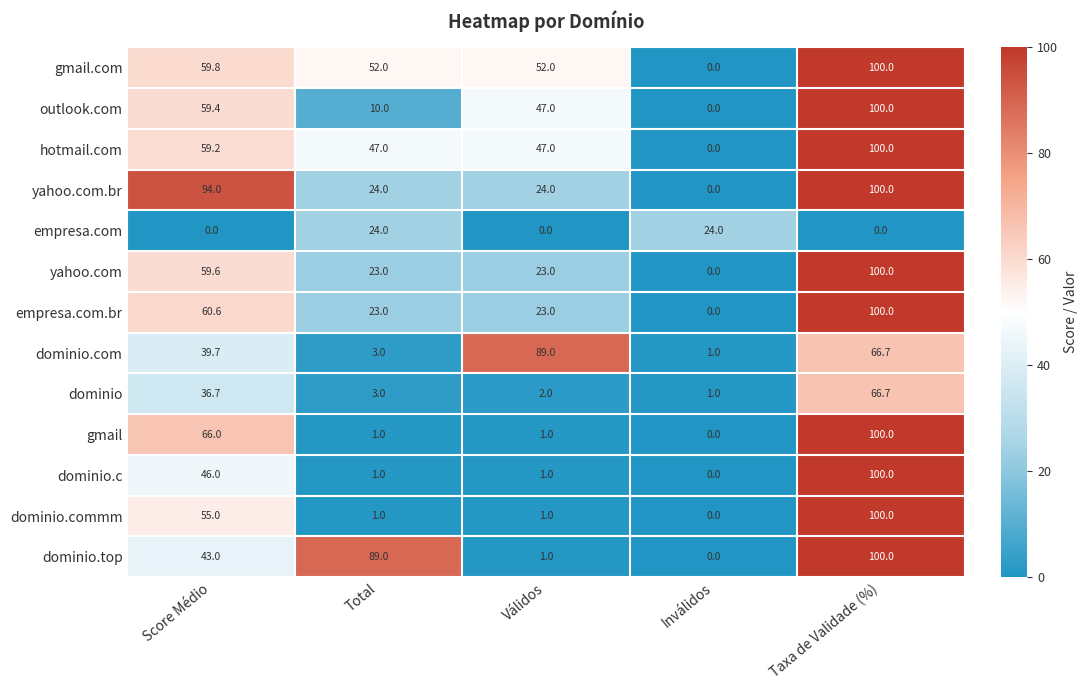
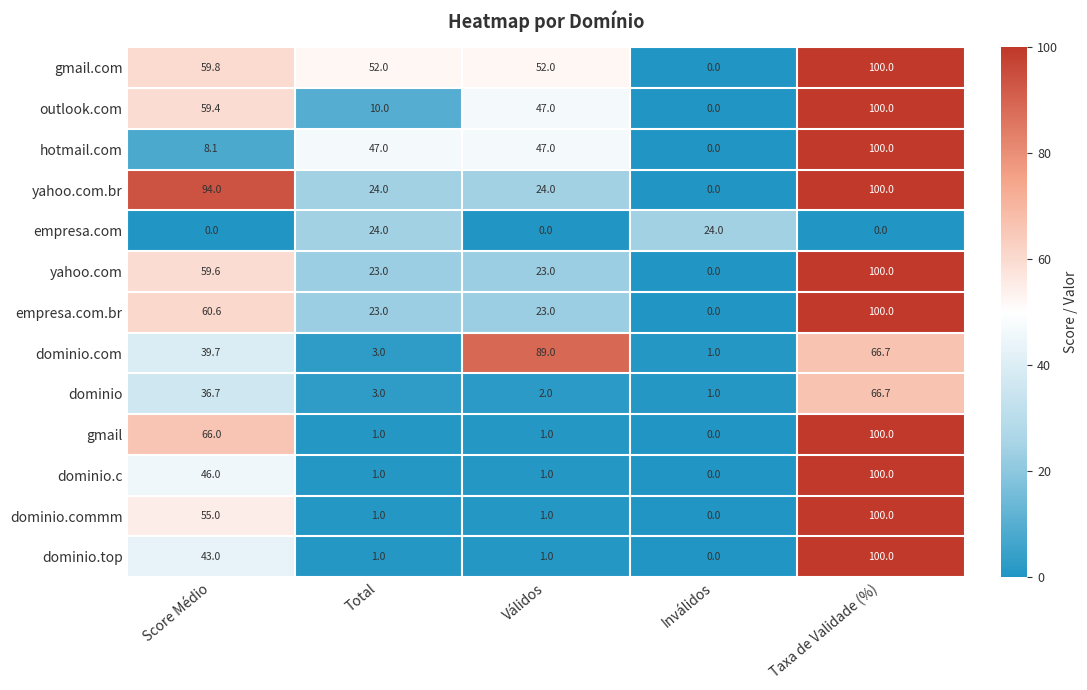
hotmail.com, Score Médio: 59.2 -> 8.1
dominio.top, Total: 89.0 -> 1.0
